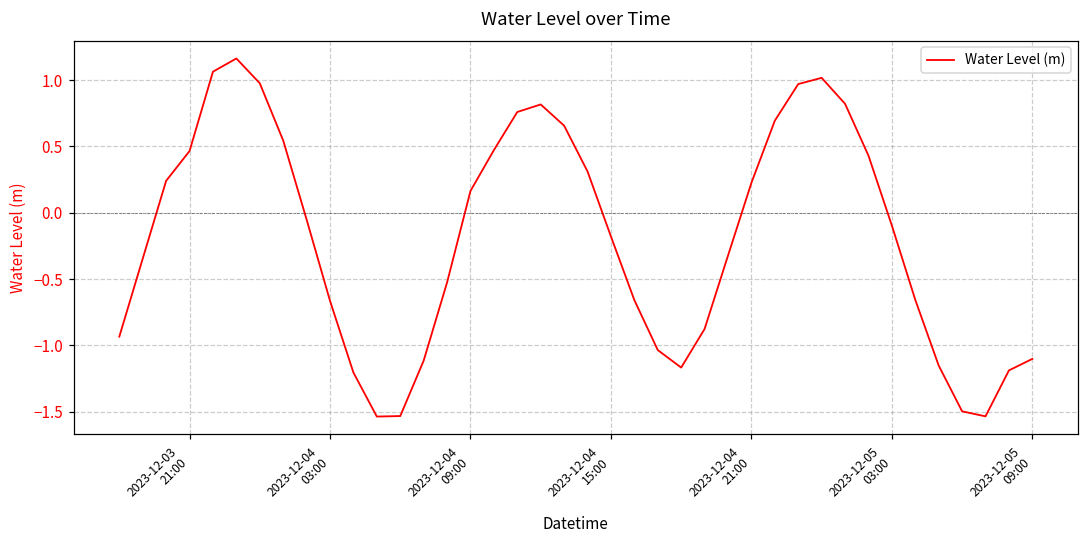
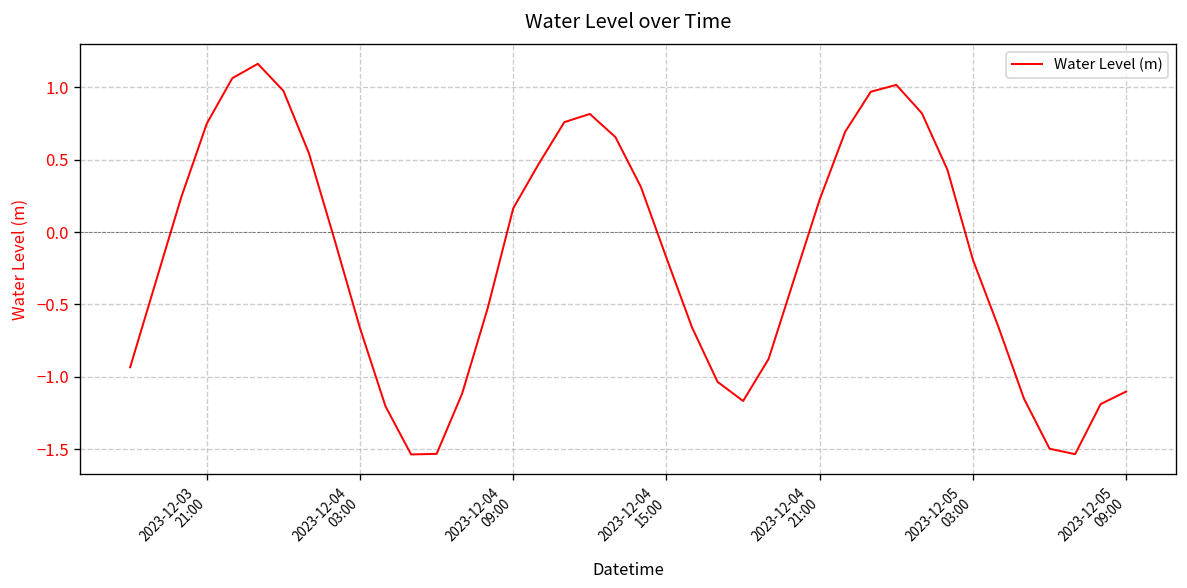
2023-12-03 21:00: 0.46 -> 0.75
2023-12-05 03:00: -0.10 -> -0.19
